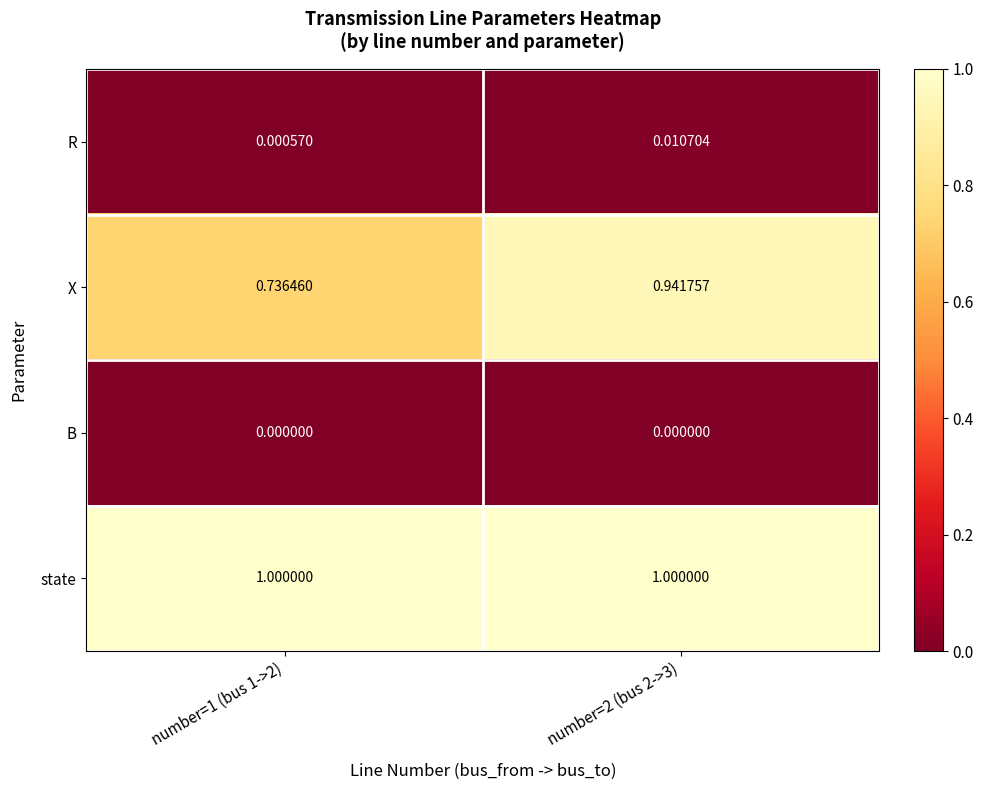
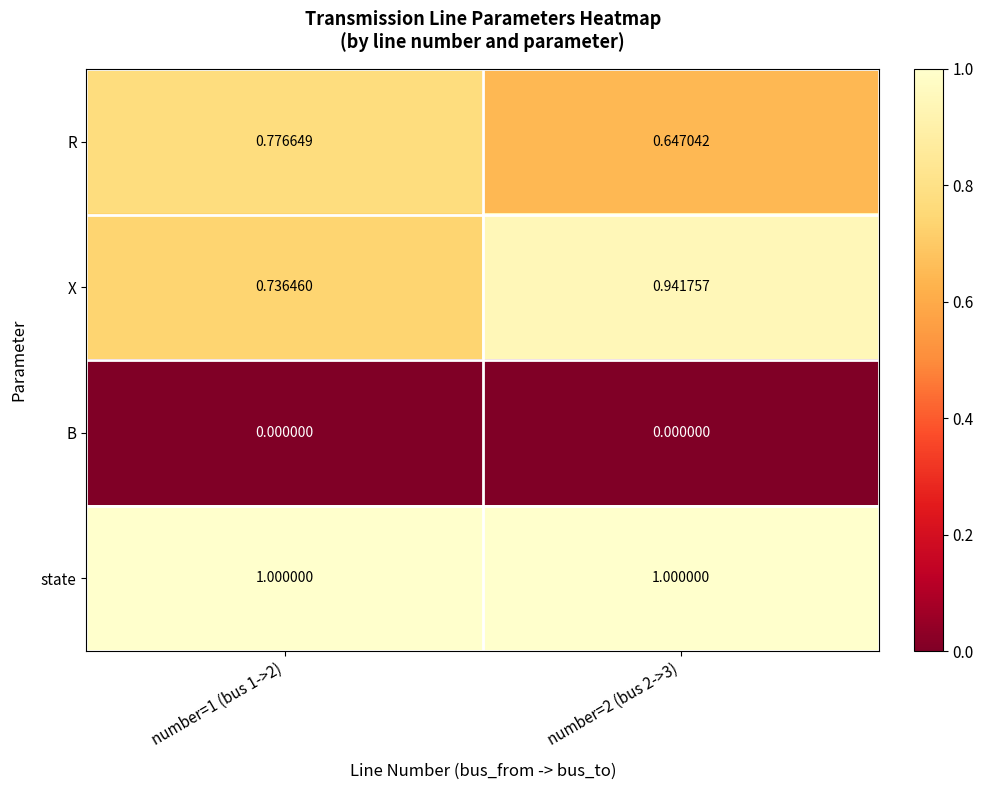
R, number=1 (bus 1->2): 0.000570 -> 0.776649
R, number=2 (bus 2->3): 0.010704 -> 0.647042
